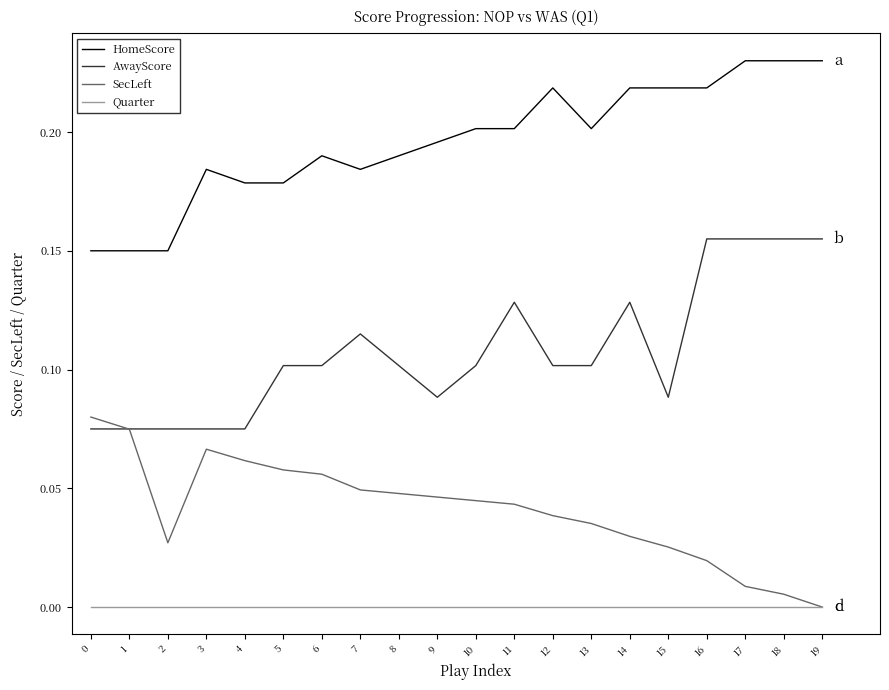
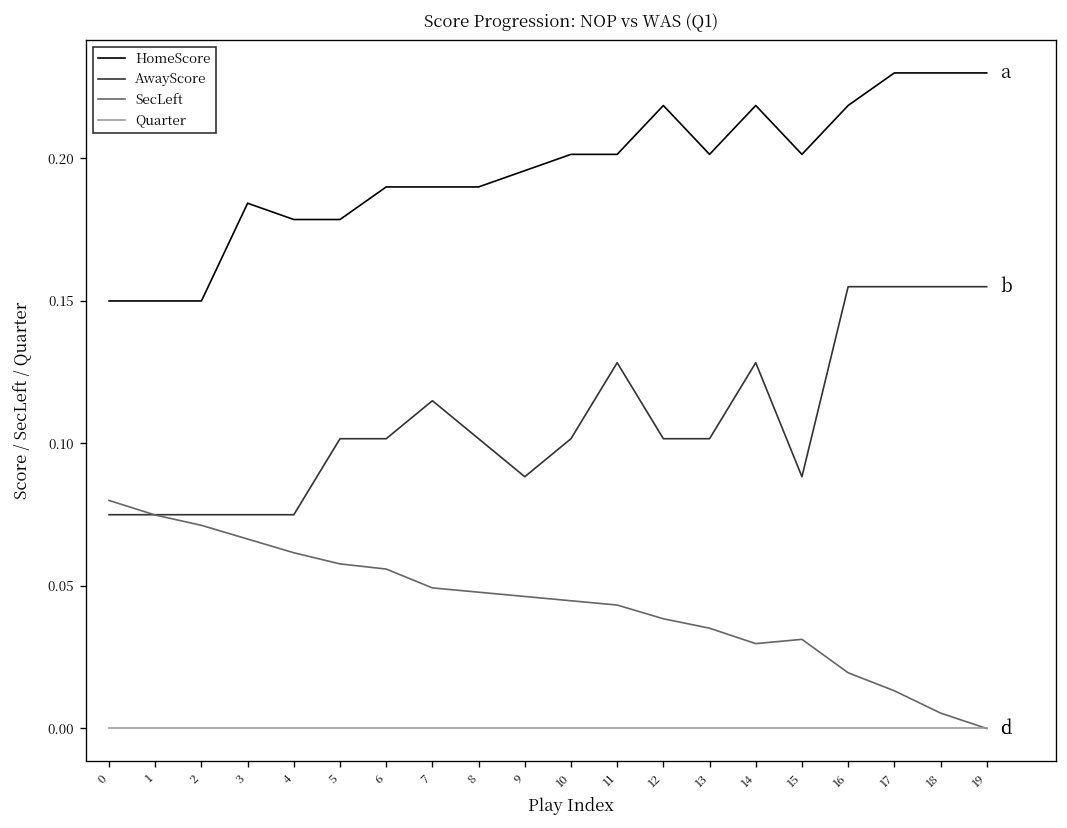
SecLeft, 2: 0.027 -> 0.071
HomeScore, 7: 0.184 -> 0.190
HomeScore, 15: 0.219 -> 0.201
SecLeft, 15: 0.025 -> 0.031
SecLeft, 17: 0.009 -> 0.013
